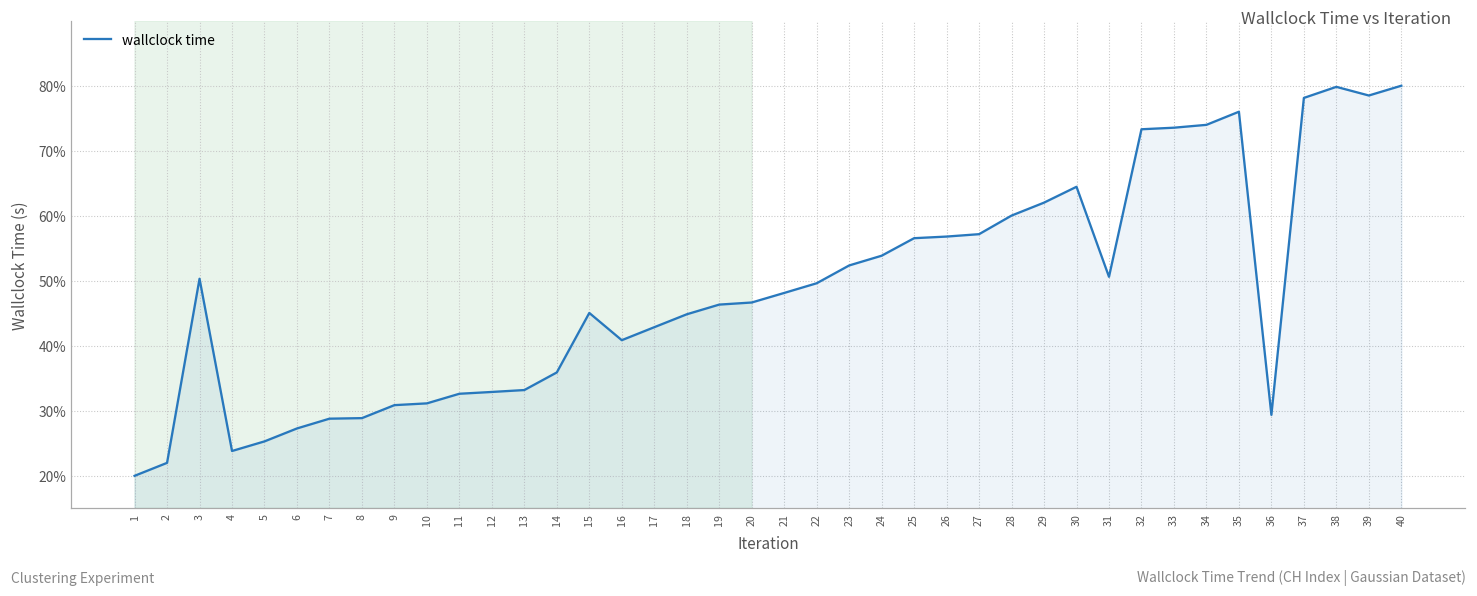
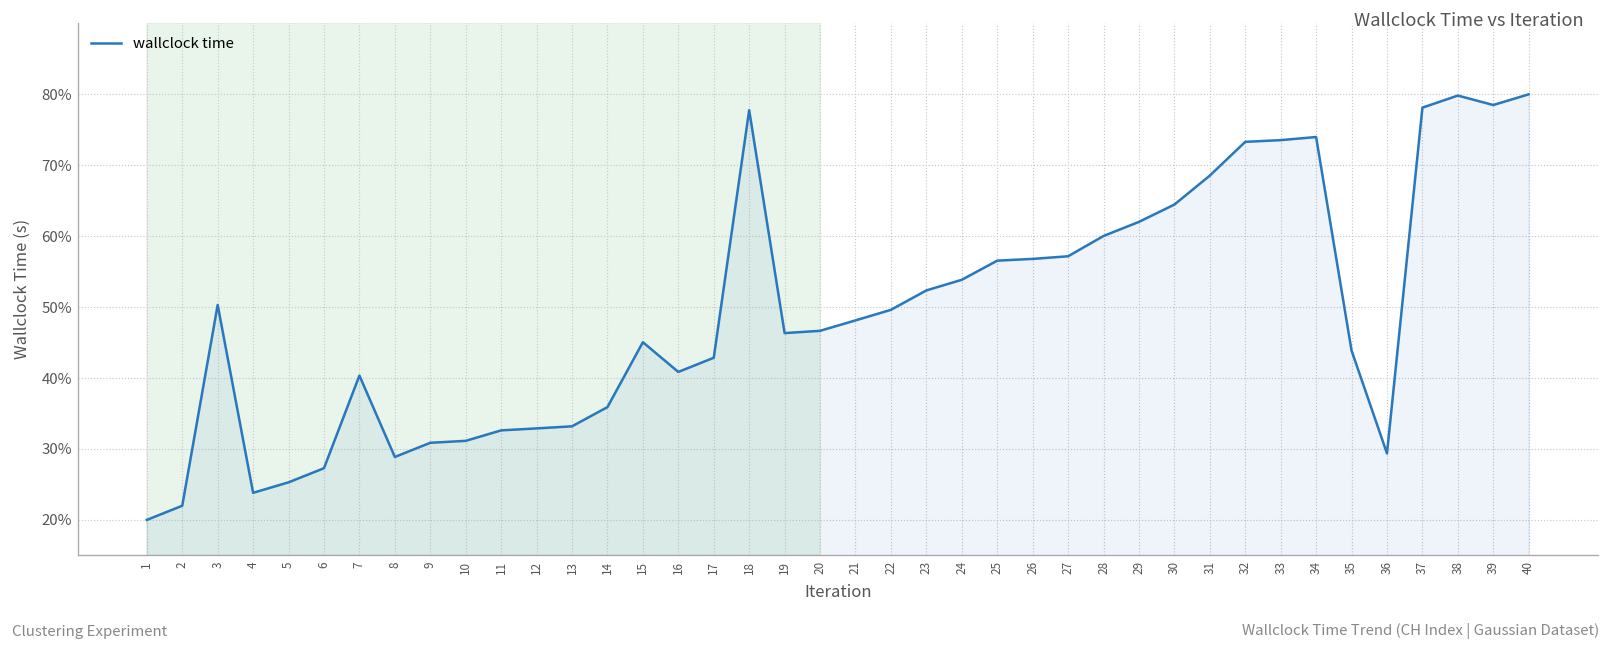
7: 29% -> 40%
18: 45% -> 78%
31: 51% -> 69%
35: 76% -> 44%
